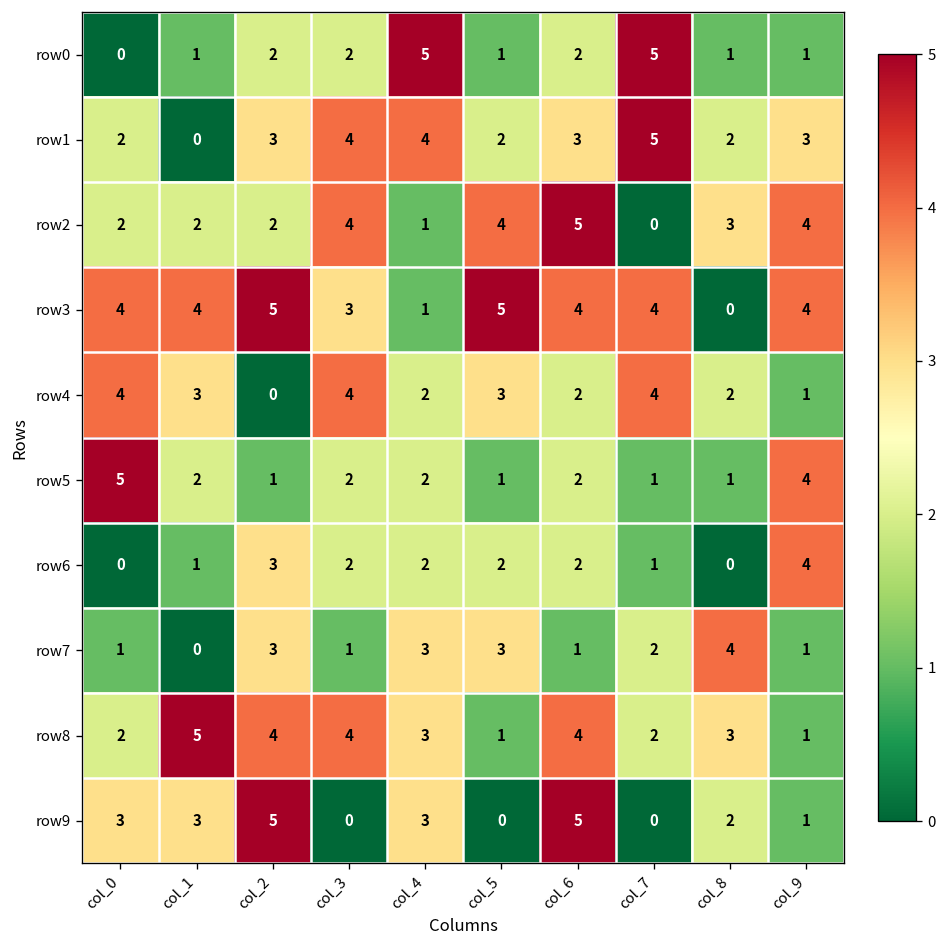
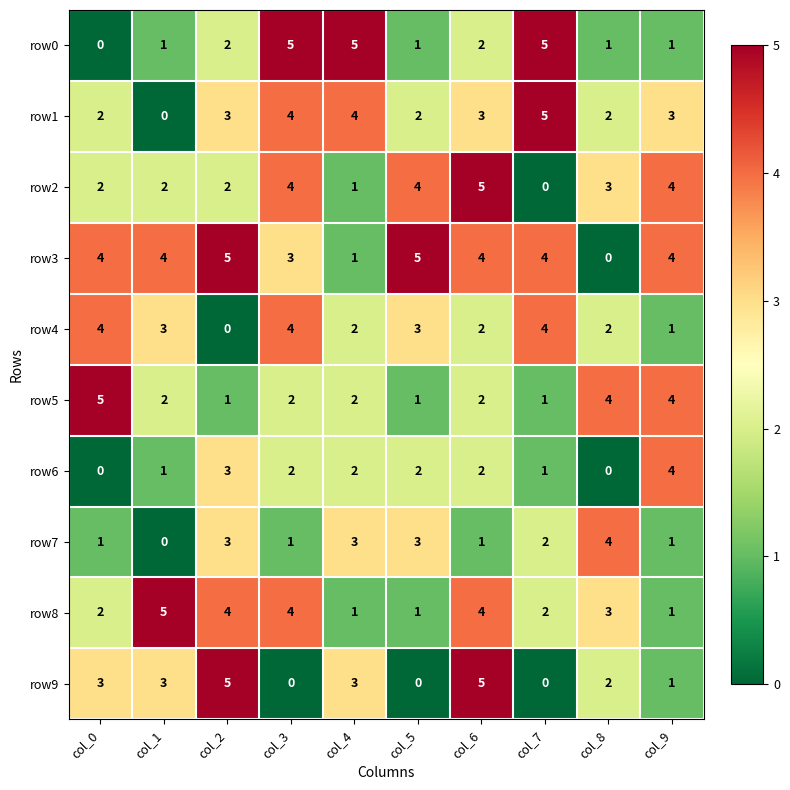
row0, col_3: 2 -> 5
row5, col_8: 1 -> 4
row8, col_4: 3 -> 1
